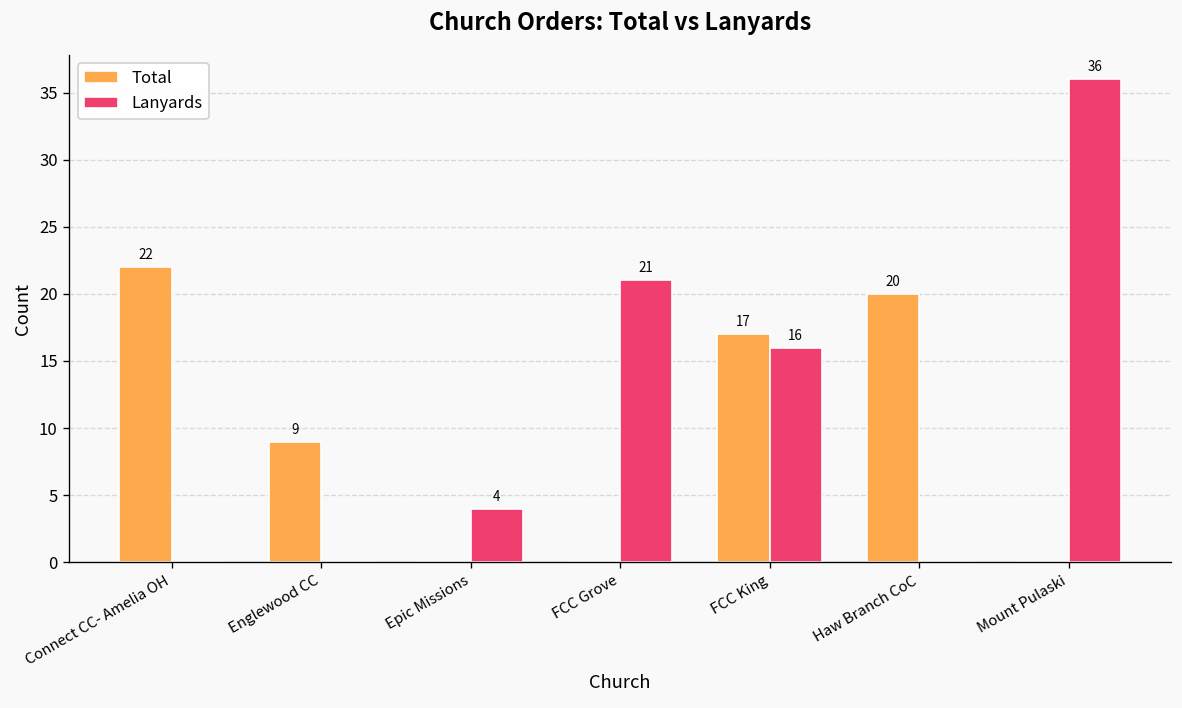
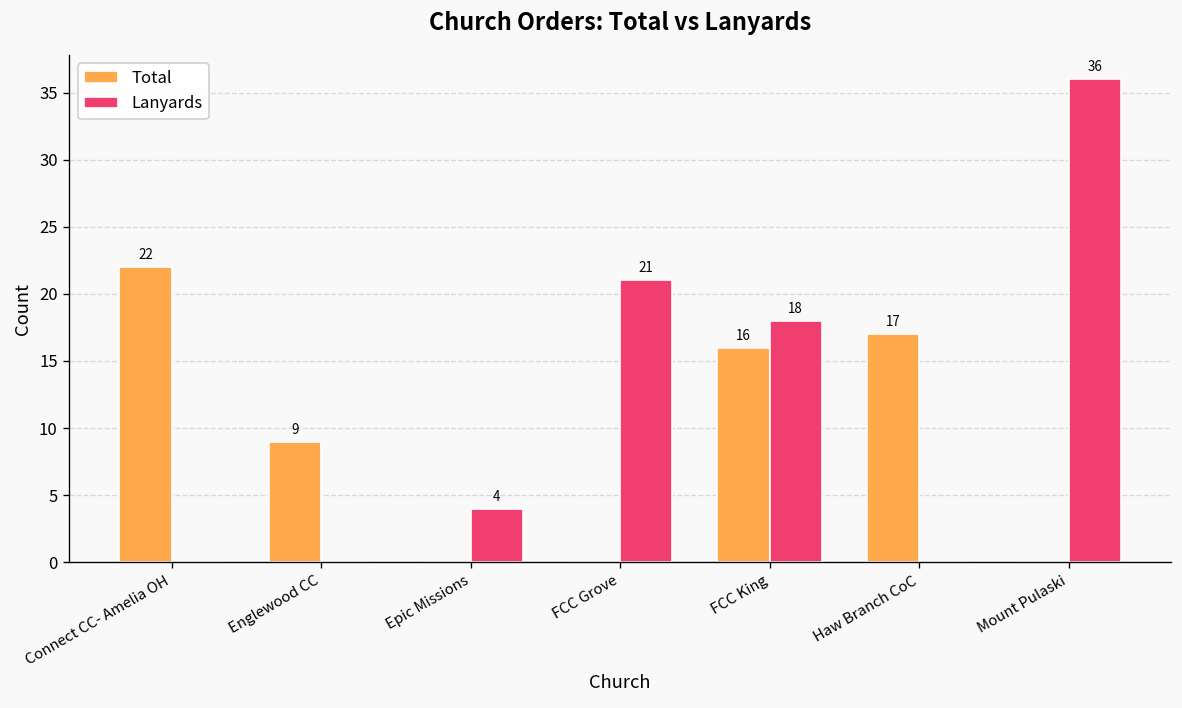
Total, FCC King: 17 -> 16
Lanyards, FCC King: 16 -> 18
Total, Haw Branch CoC: 20 -> 17
